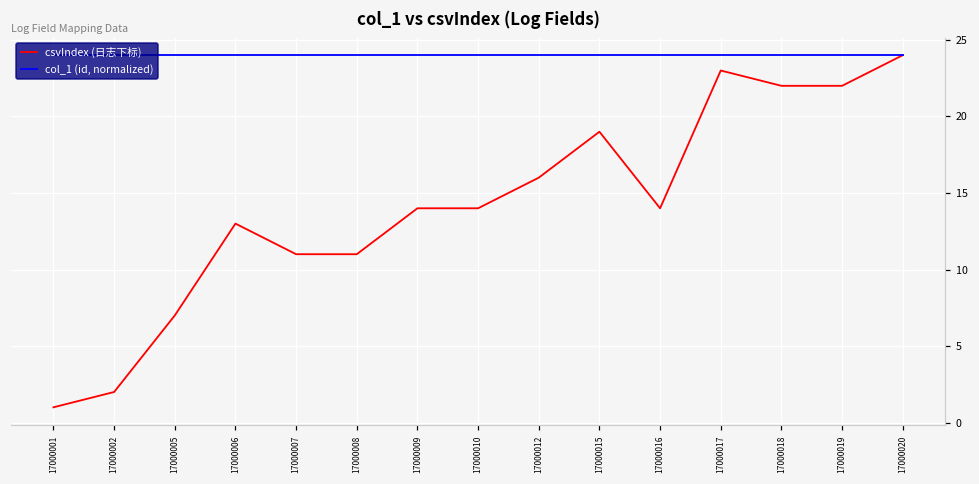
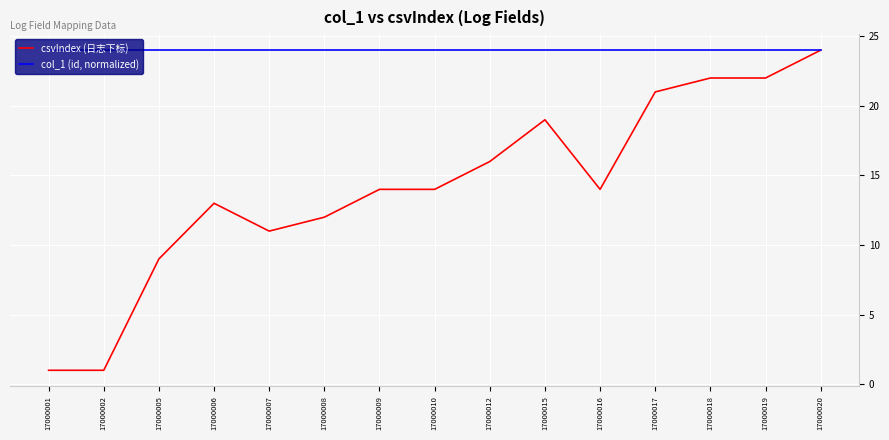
csvIndex (日志下标), 17000002: 2 -> 1
csvIndex (日志下标), 17000005: 7 -> 9
csvIndex (日志下标), 17000008: 11 -> 12
csvIndex (日志下标), 17000017: 23 -> 21
